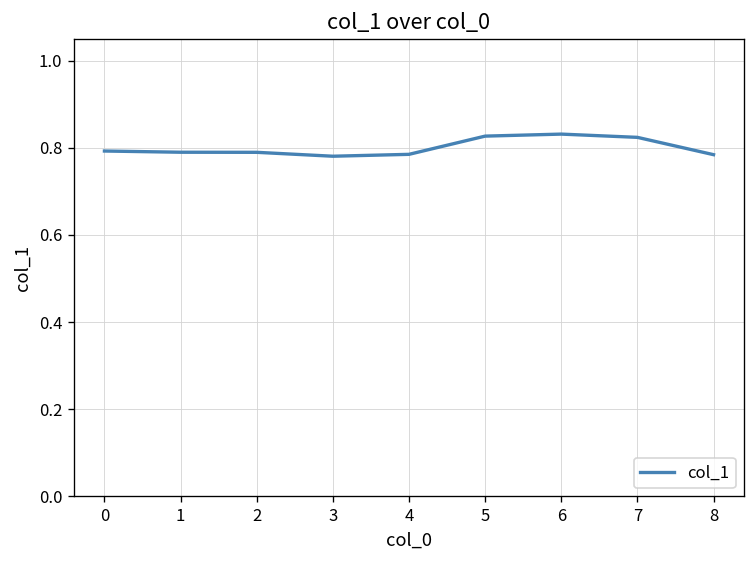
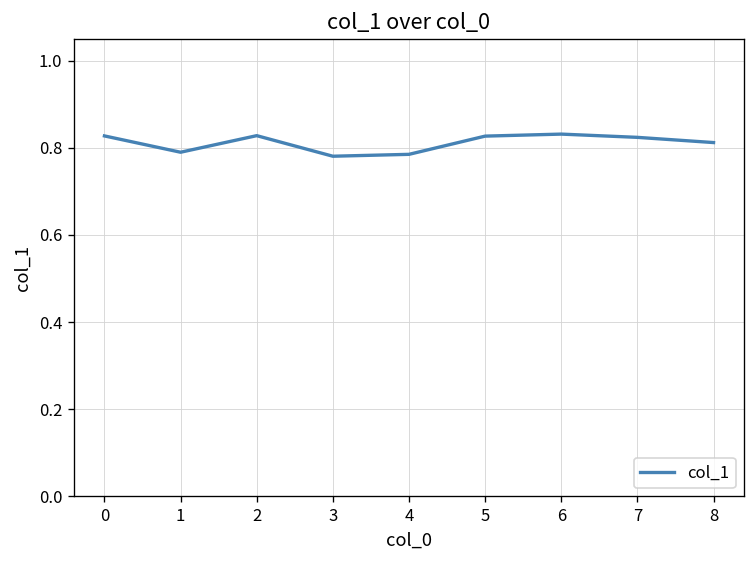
0: 0.79 -> 0.83
2: 0.79 -> 0.83
8: 0.78 -> 0.81
